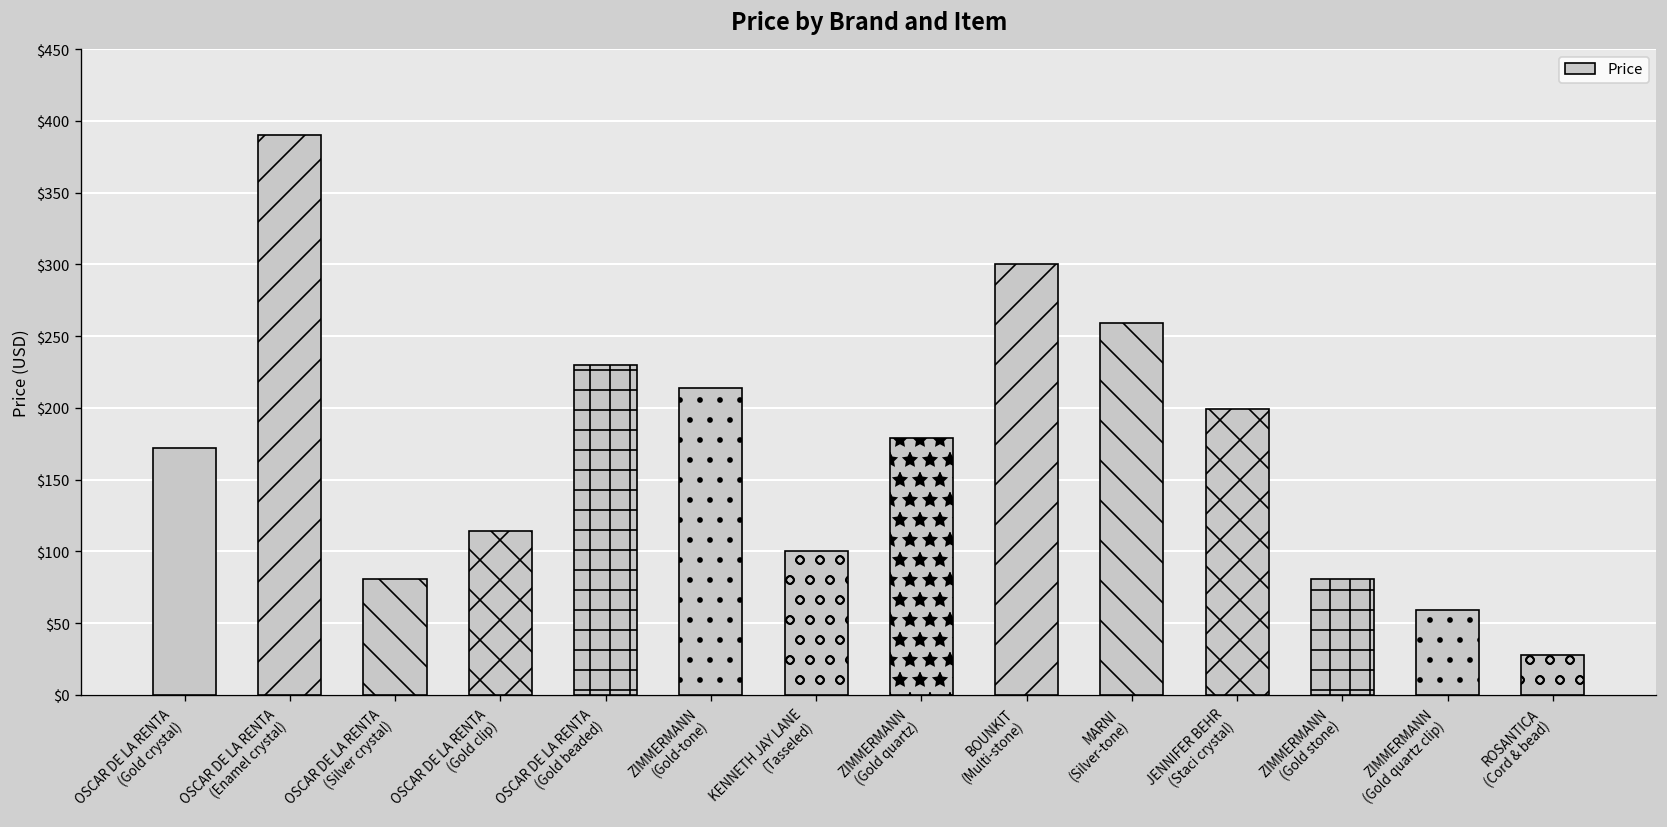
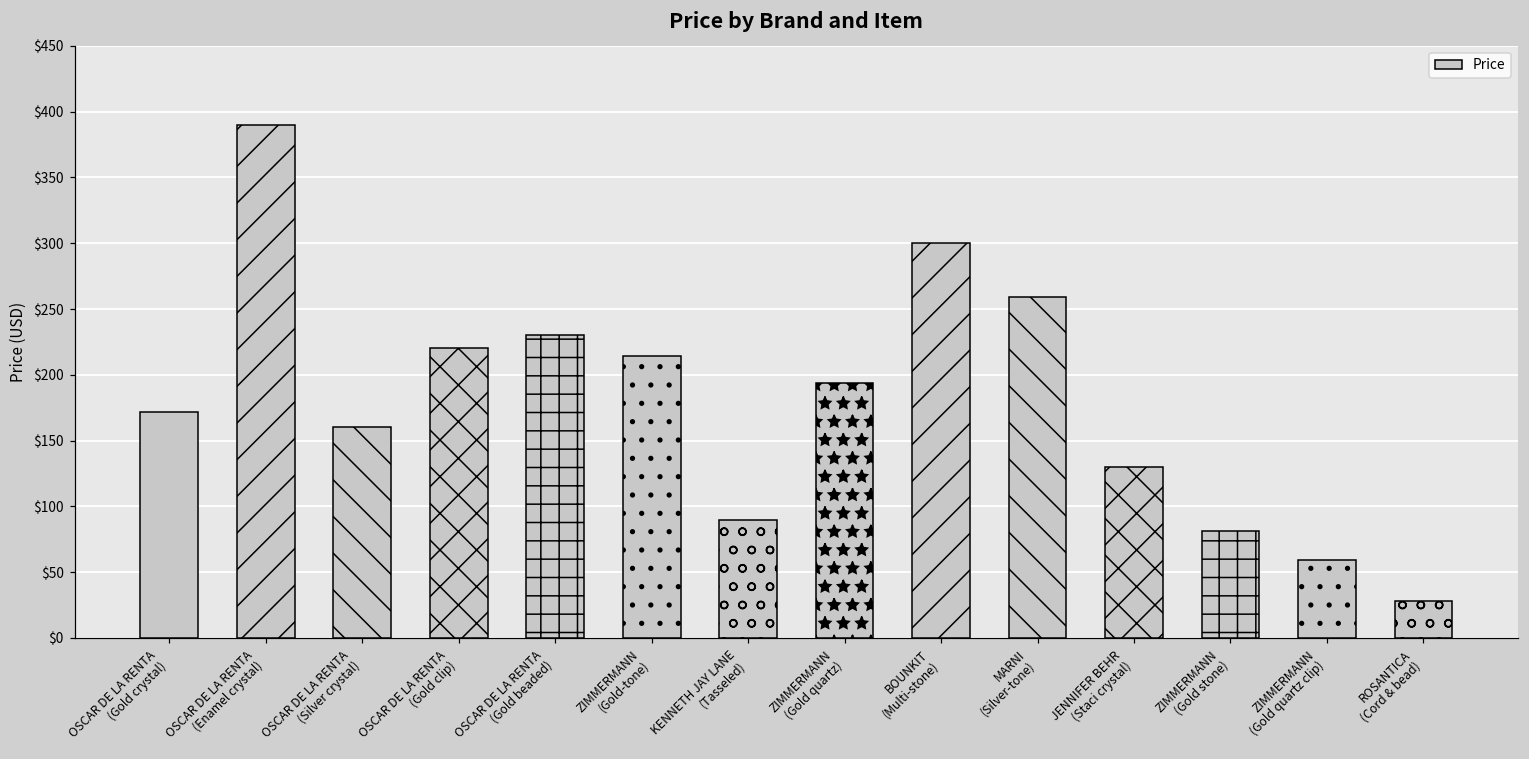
OSCAR DE LA RENTA (Silver crystal): $81 -> $160
OSCAR DE LA RENTA (Gold clip): $114 -> $220
KENNETH JAY LANE (Tasseled): $100 -> $90
ZIMMERMANN (Gold quartz): $179 -> $194
JENNIFER BEHR (Staci crystal): $199 -> $130
